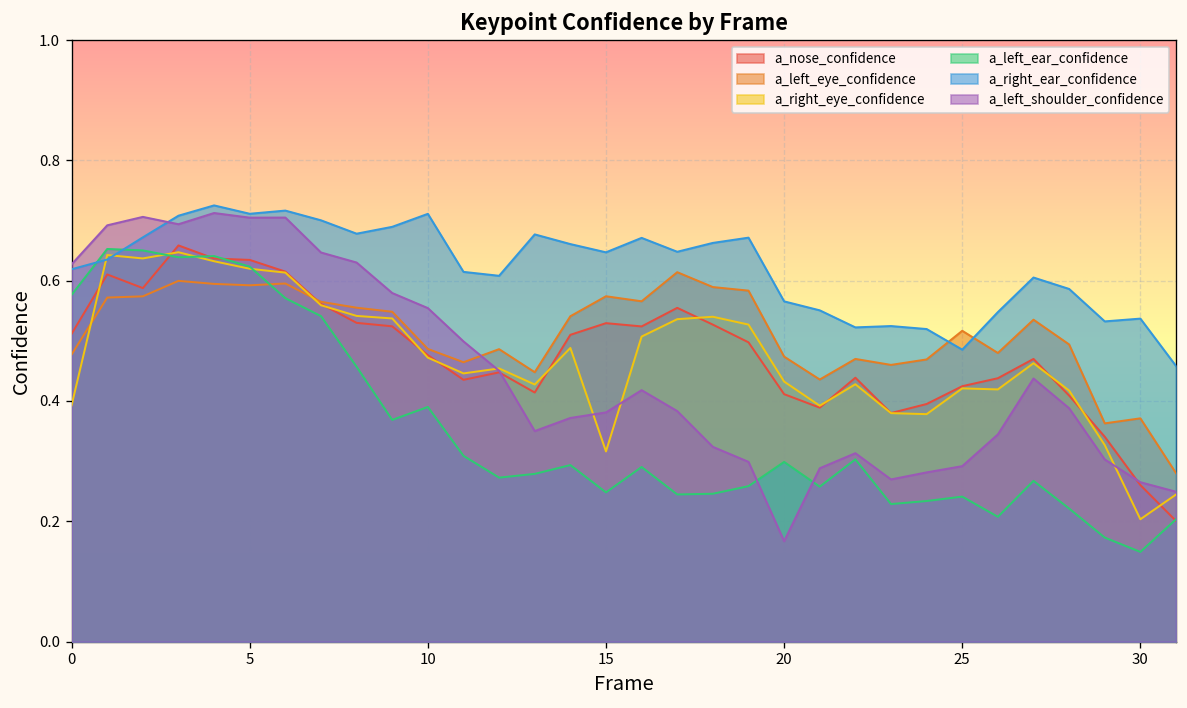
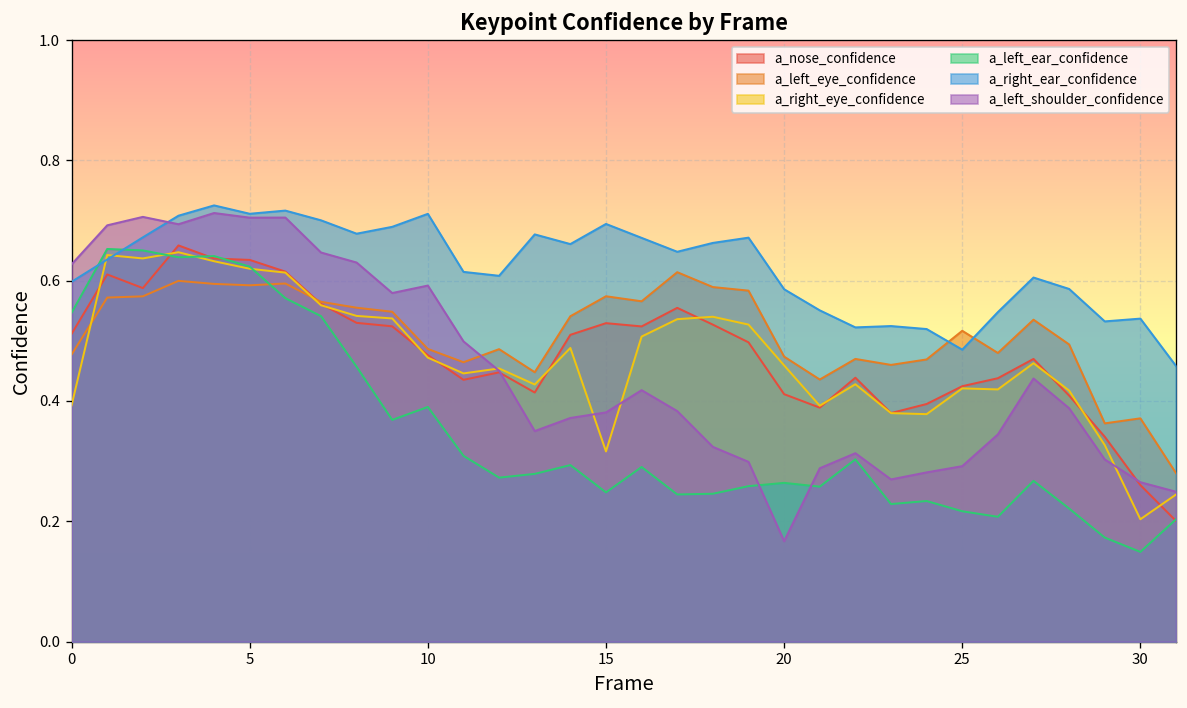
a_left_ear_confidence, 0: 0.58 -> 0.55
a_right_ear_confidence, 0: 0.62 -> 0.60
a_left_shoulder_confidence, 10: 0.55 -> 0.59
a_right_ear_confidence, 15: 0.65 -> 0.69
a_right_eye_confidence, 20: 0.43 -> 0.46
a_left_ear_confidence, 20: 0.30 -> 0.26
a_right_ear_confidence, 20: 0.57 -> 0.59
a_left_ear_confidence, 25: 0.24 -> 0.22
